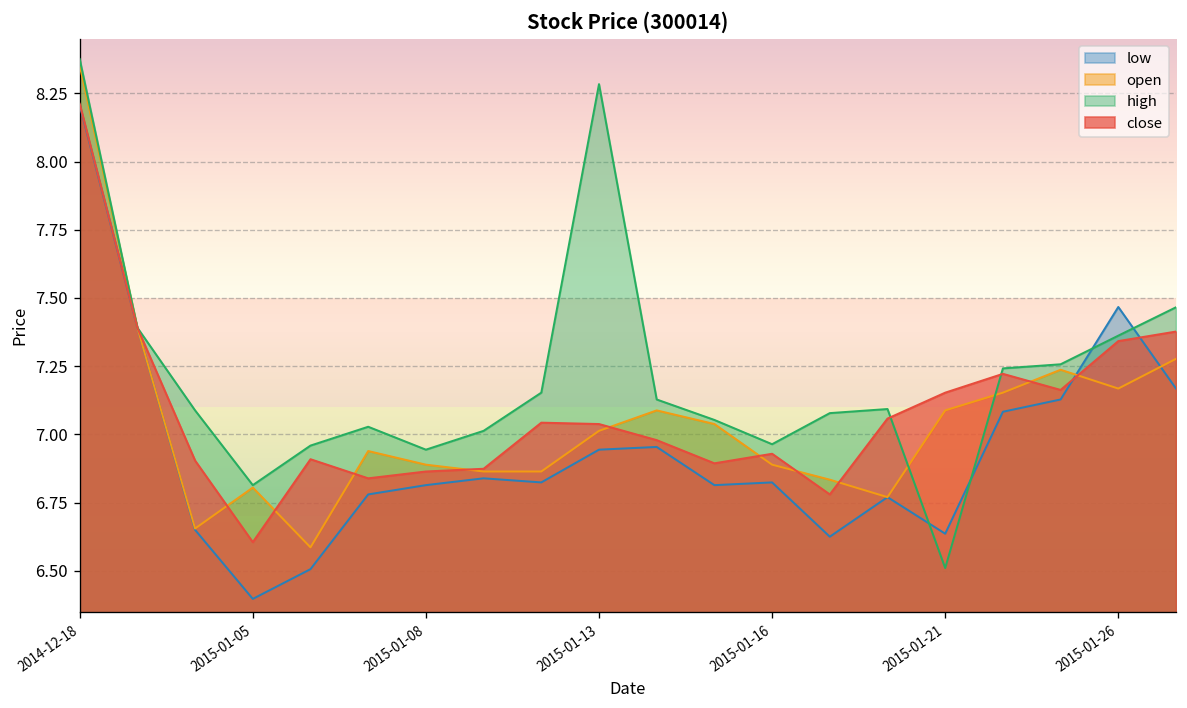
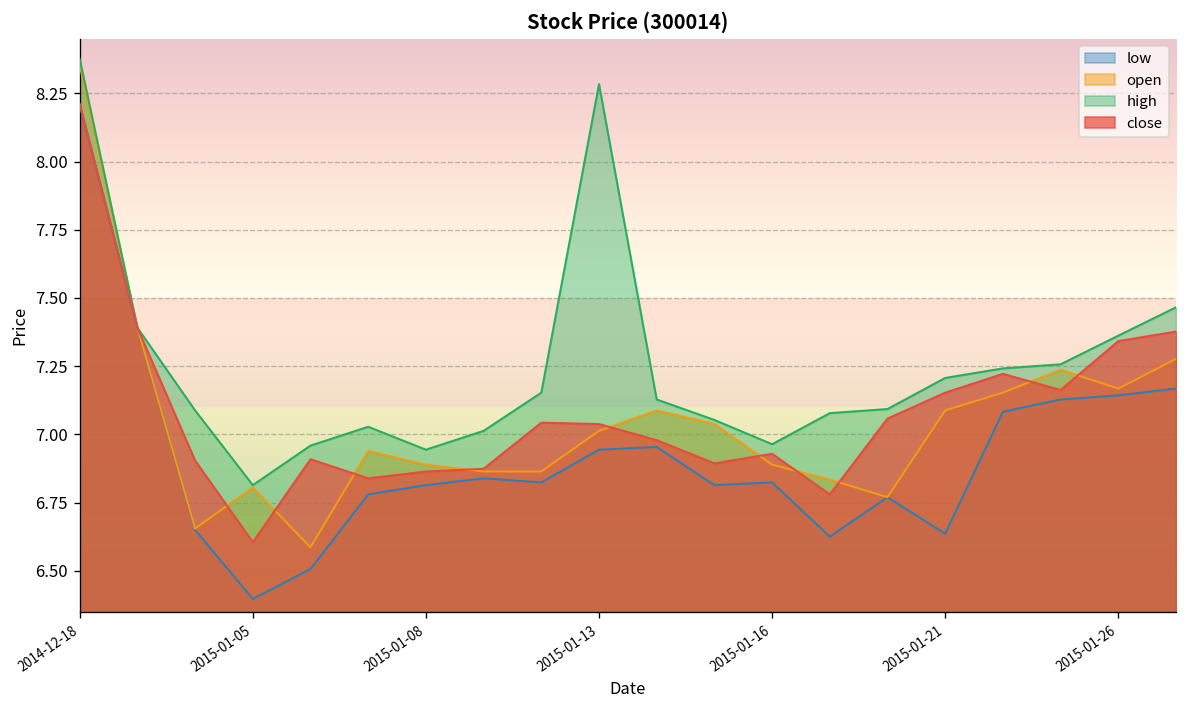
high, 2015-01-21: 6.51 -> 7.21
low, 2015-01-26: 7.47 -> 7.14
